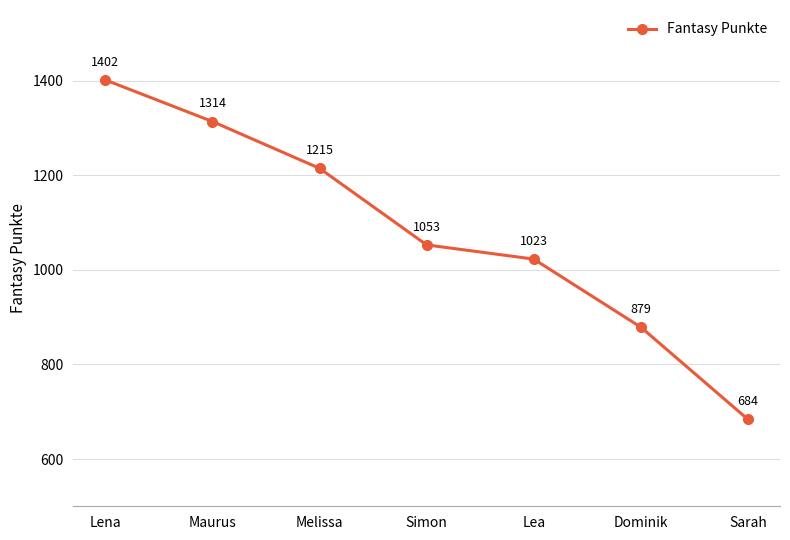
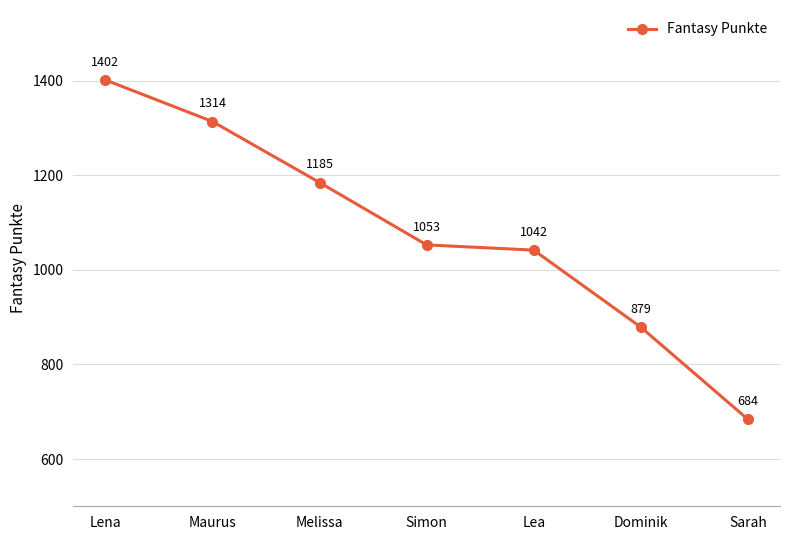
Melissa: 1215 -> 1185
Lea: 1023 -> 1042
